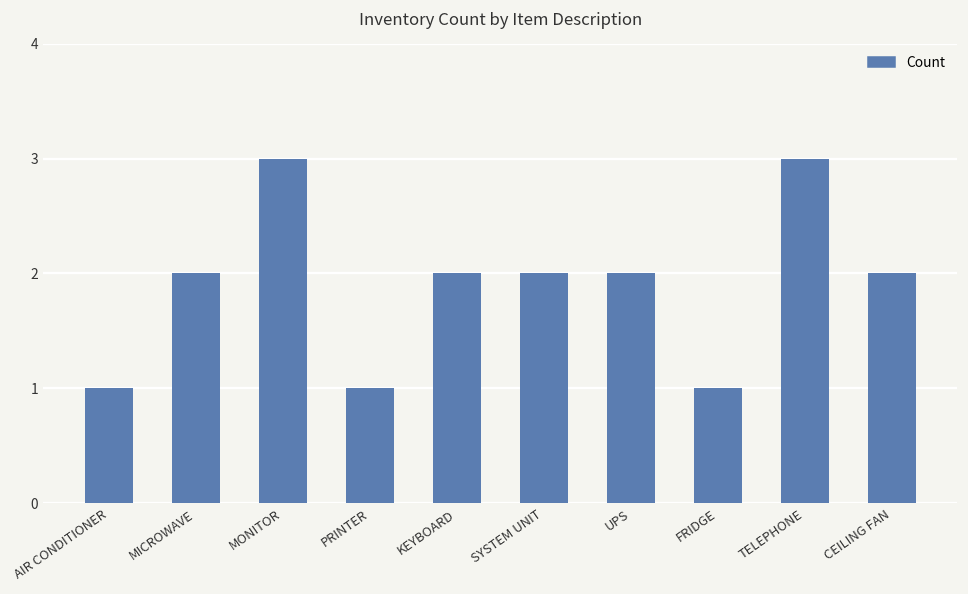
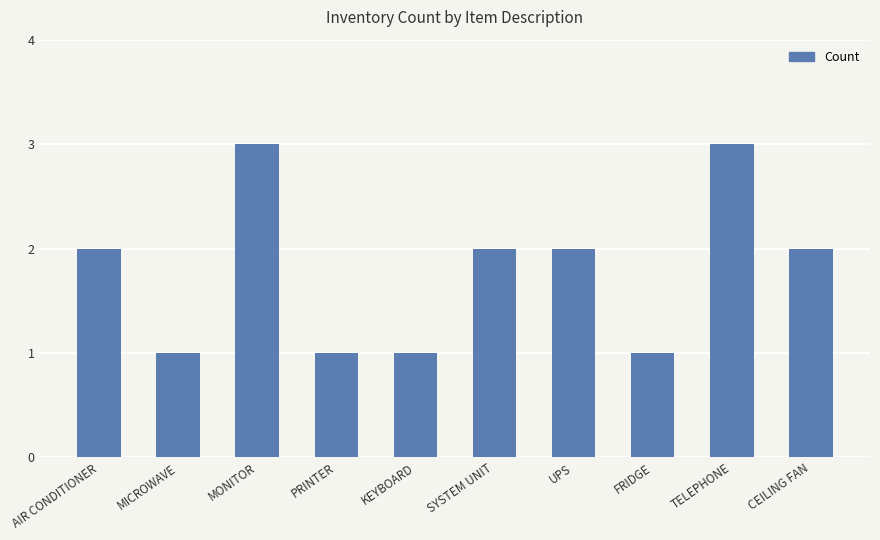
AIR CONDITIONER: 1 -> 2
MICROWAVE: 2 -> 1
KEYBOARD: 2 -> 1
